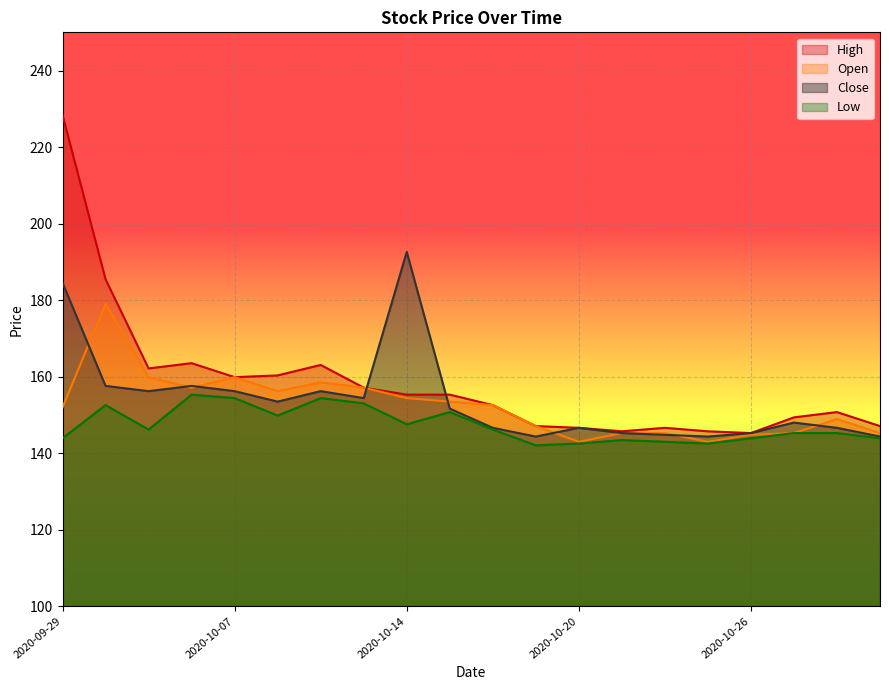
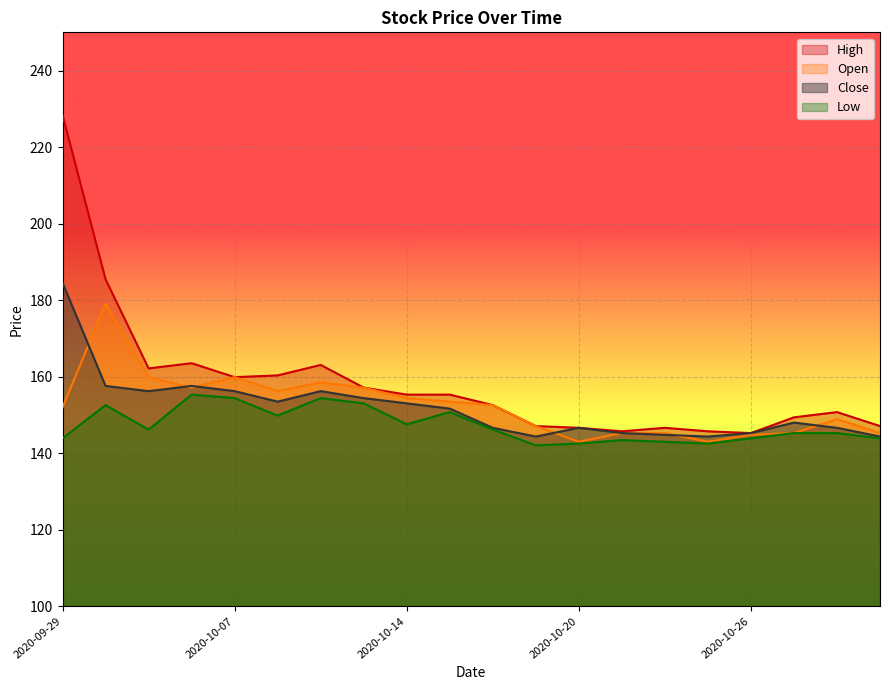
Close, 2020-10-14: 193 -> 153
